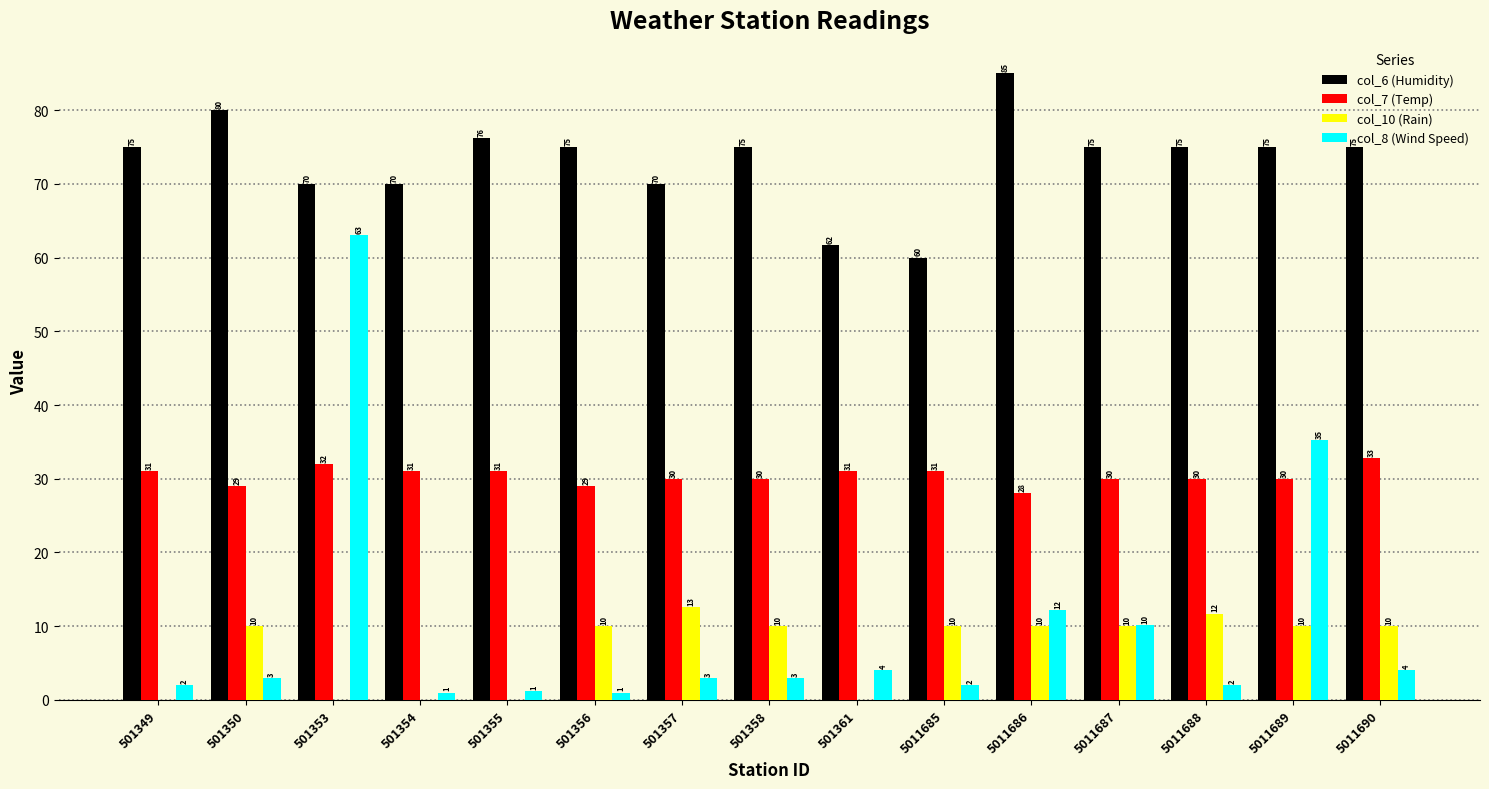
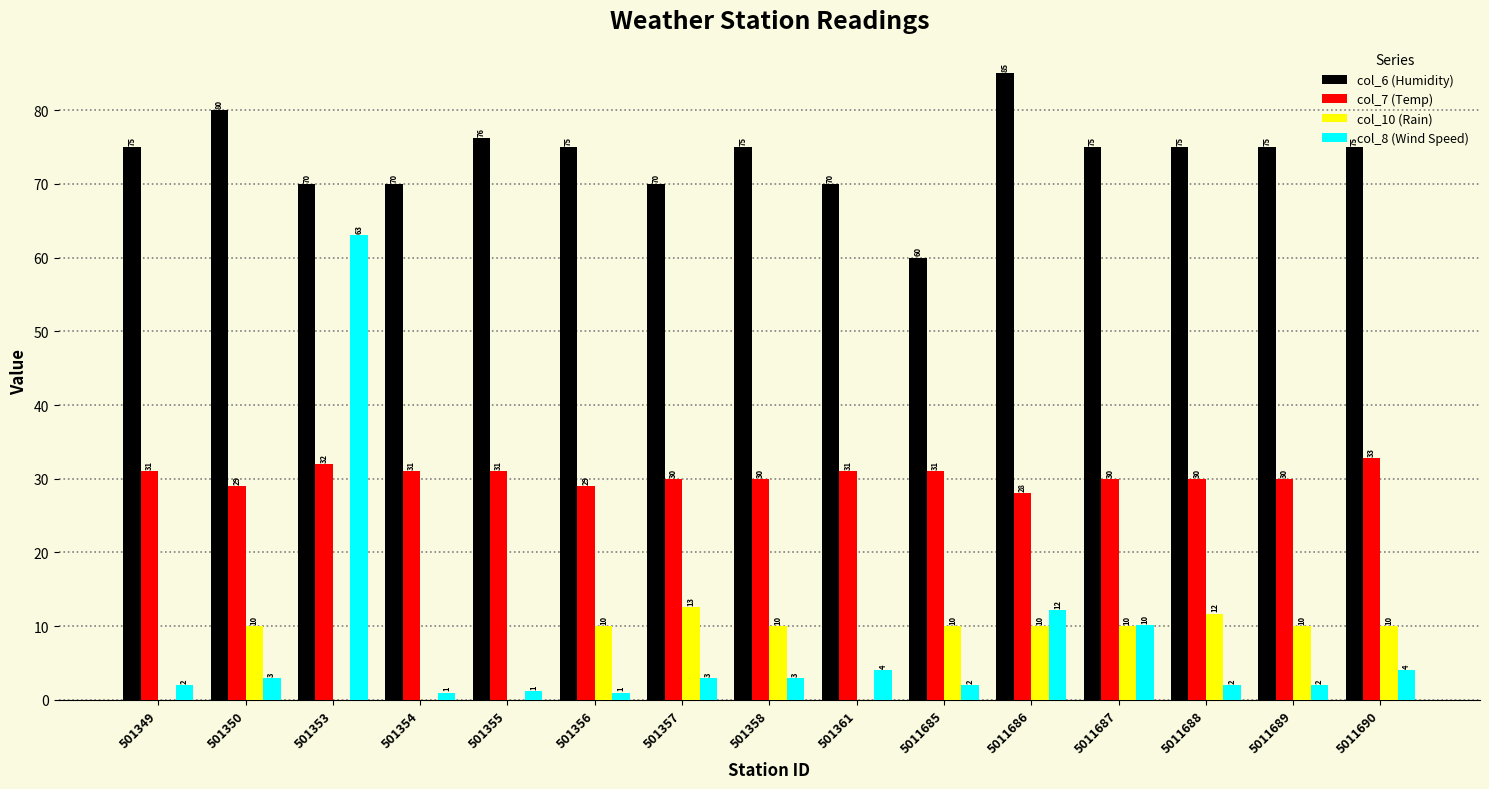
col_6 (Humidity), 501361: 62 -> 70
col_8 (Wind Speed), 5011689: 35 -> 2
